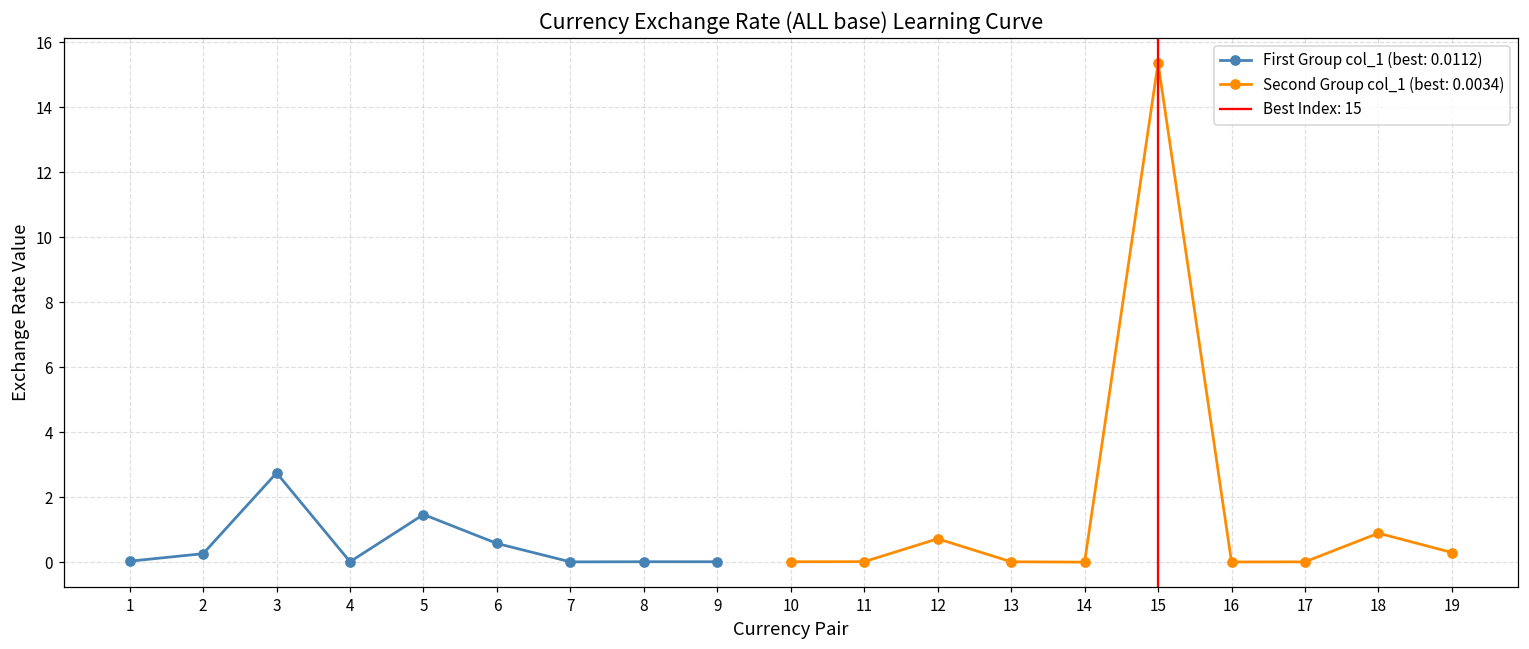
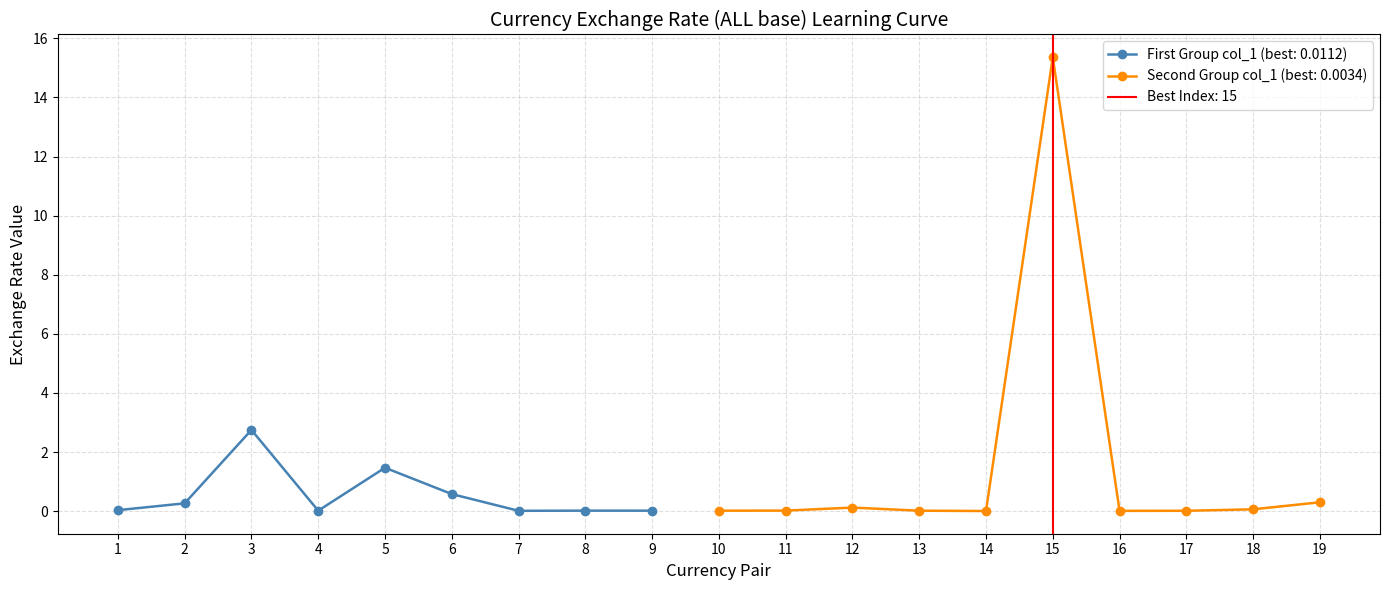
Second Group col_1 (best: 0.0034), 12: 0.7 -> 0.1
Second Group col_1 (best: 0.0034), 18: 0.9 -> 0.1
